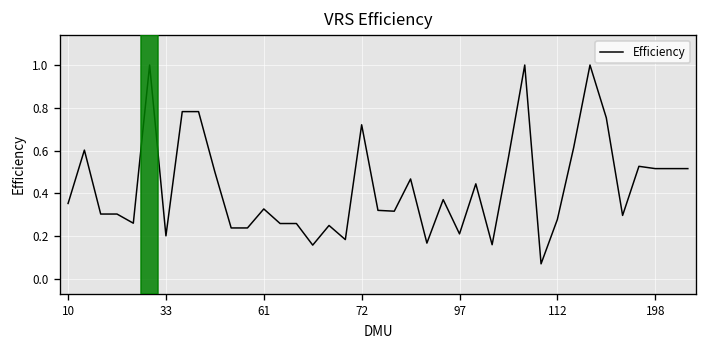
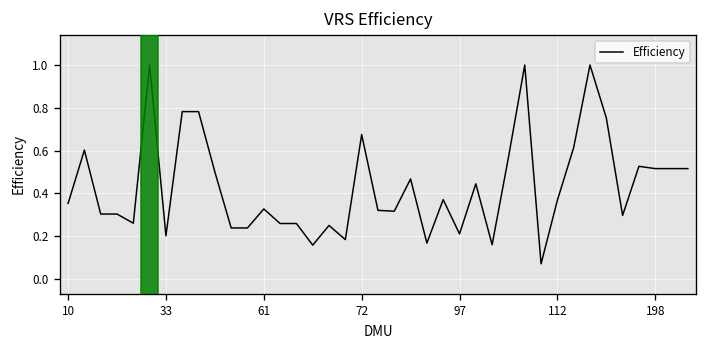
72: 0.72 -> 0.68
112: 0.28 -> 0.37
